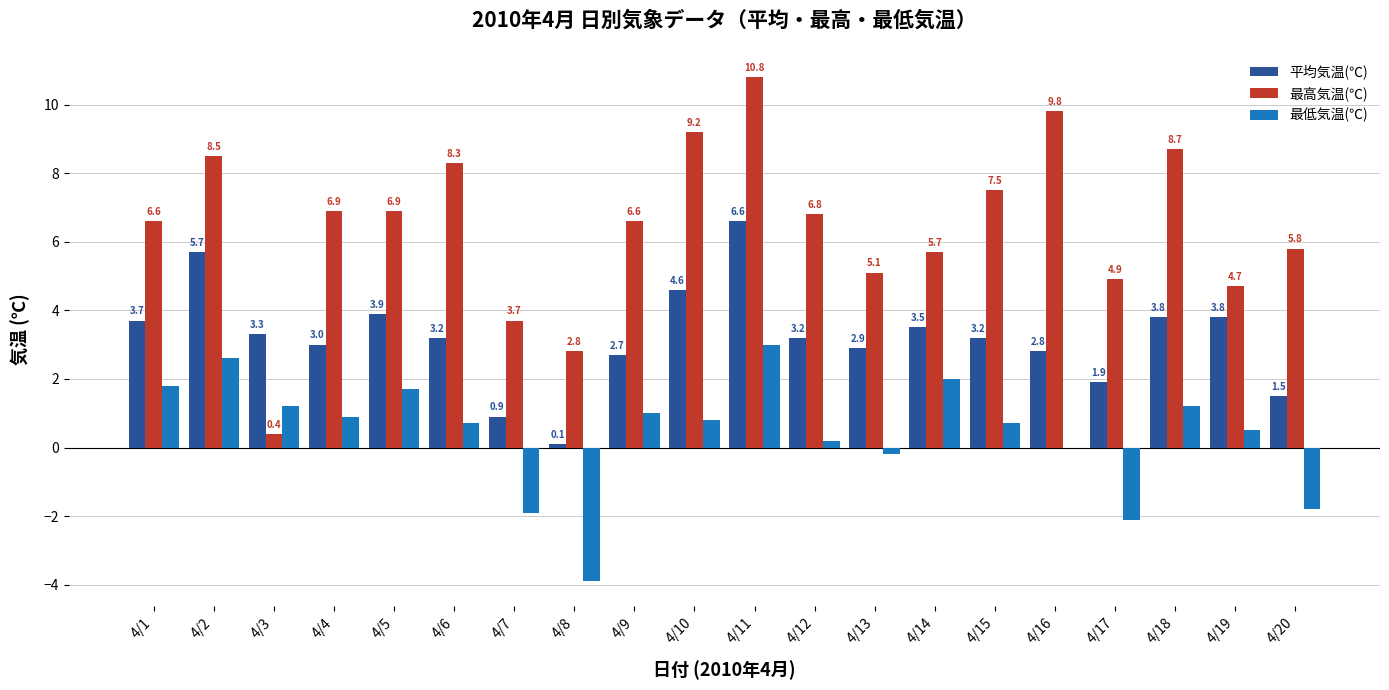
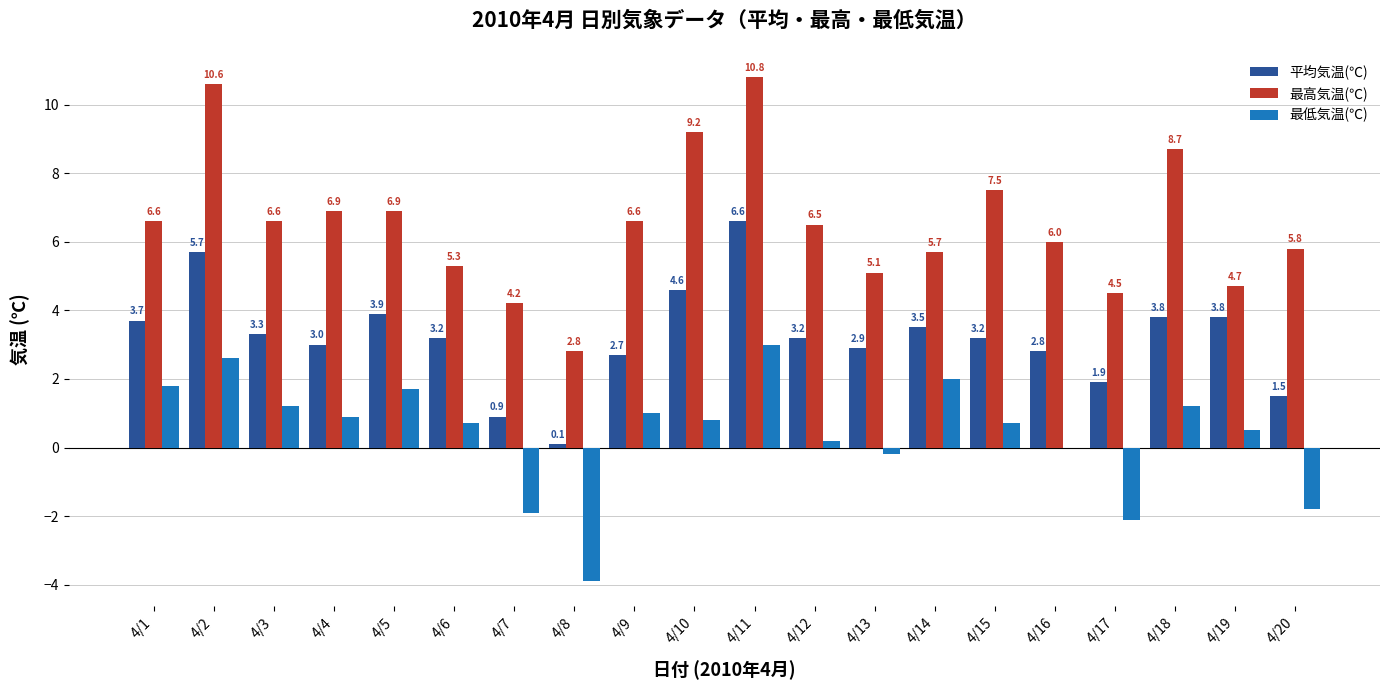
最高気温(℃), 4/2: 8.5 -> 10.6
最高気温(℃), 4/3: 0.4 -> 6.6
最高気温(℃), 4/6: 8.3 -> 5.3
最高気温(℃), 4/7: 3.7 -> 4.2
最高気温(℃), 4/12: 6.8 -> 6.5
最高気温(℃), 4/16: 9.8 -> 6.0
最高気温(℃), 4/17: 4.9 -> 4.5
